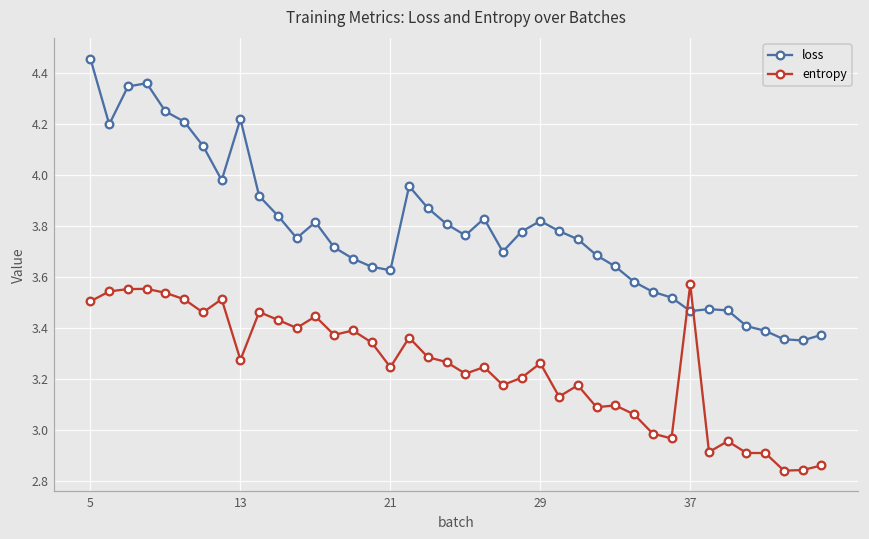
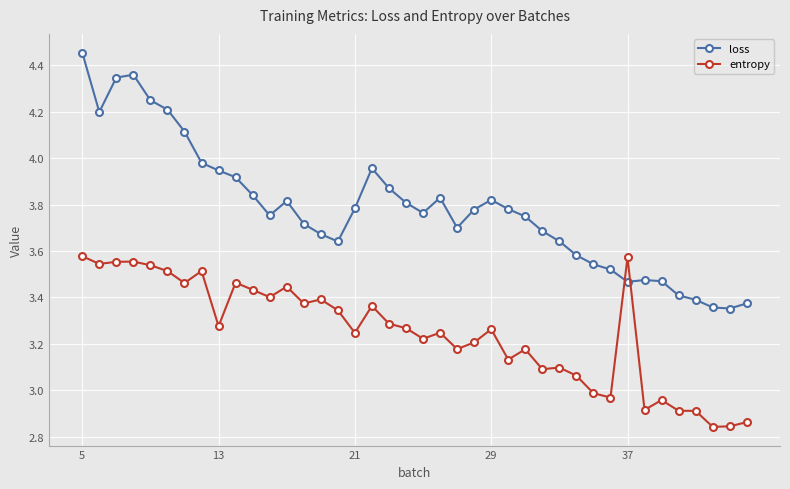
entropy, 5: 3.51 -> 3.58
loss, 13: 4.22 -> 3.95
loss, 21: 3.63 -> 3.78
